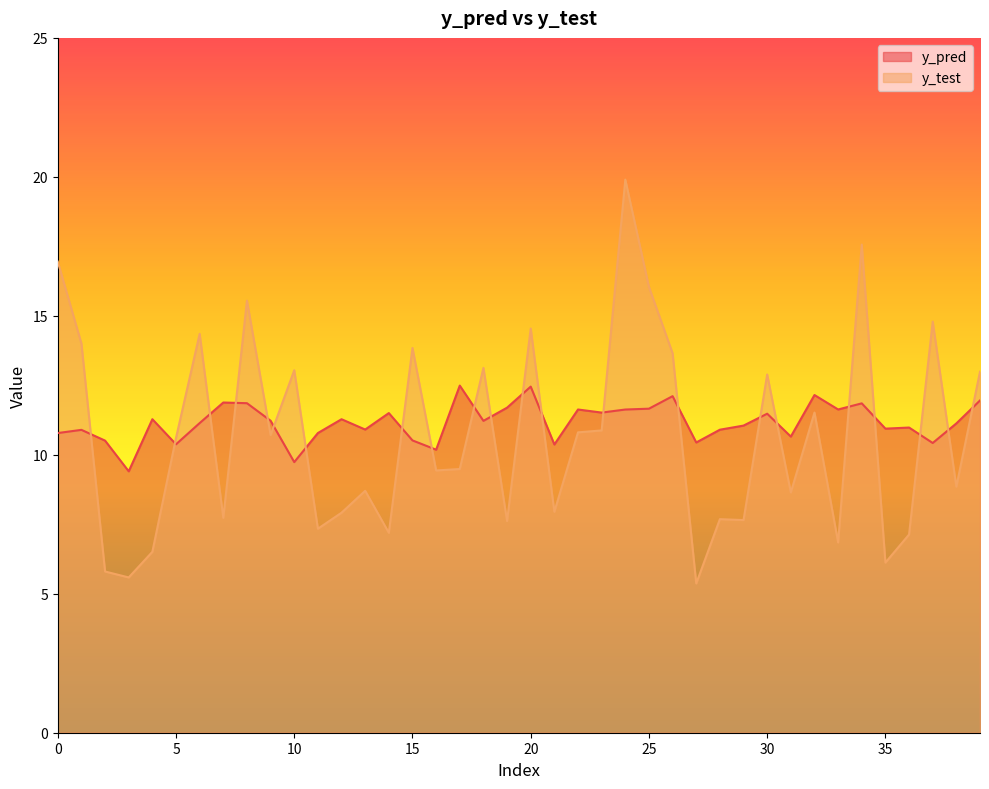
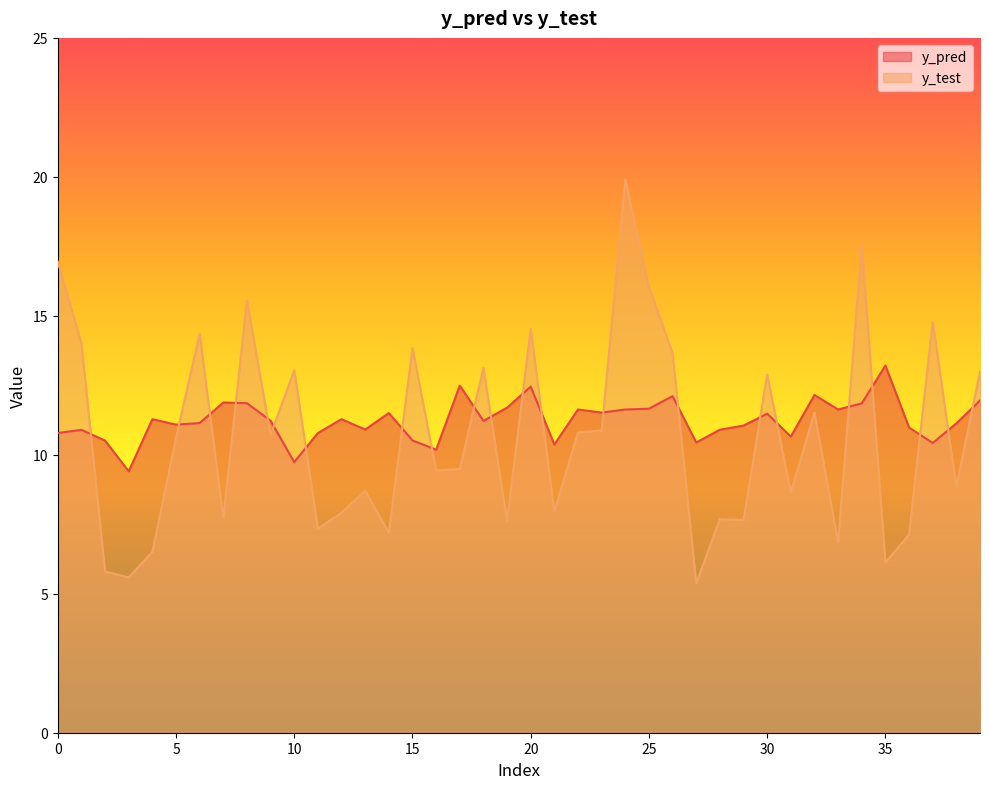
y_pred, 5: 10.4 -> 11.1
y_pred, 35: 10.9 -> 13.2
